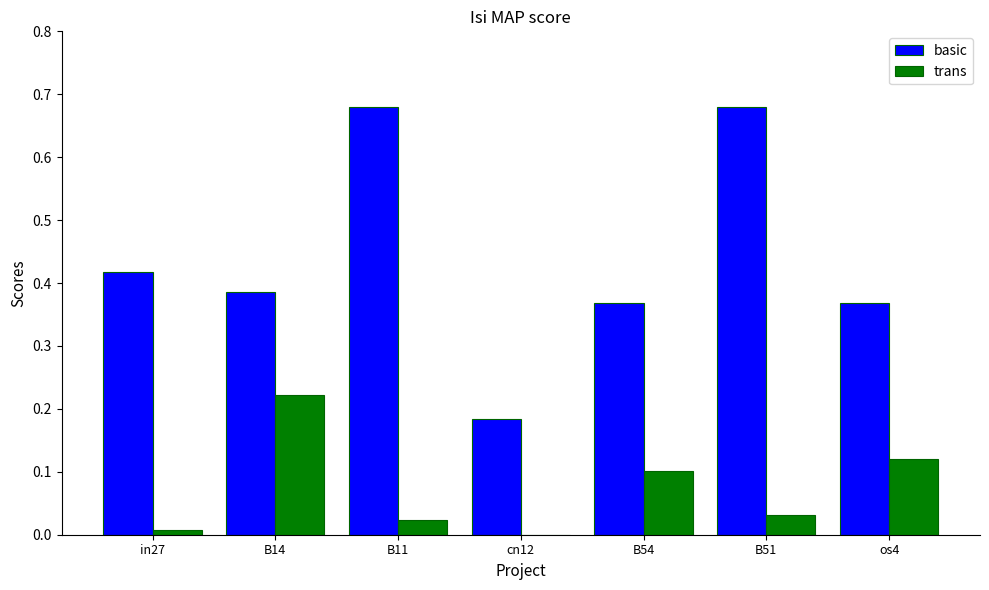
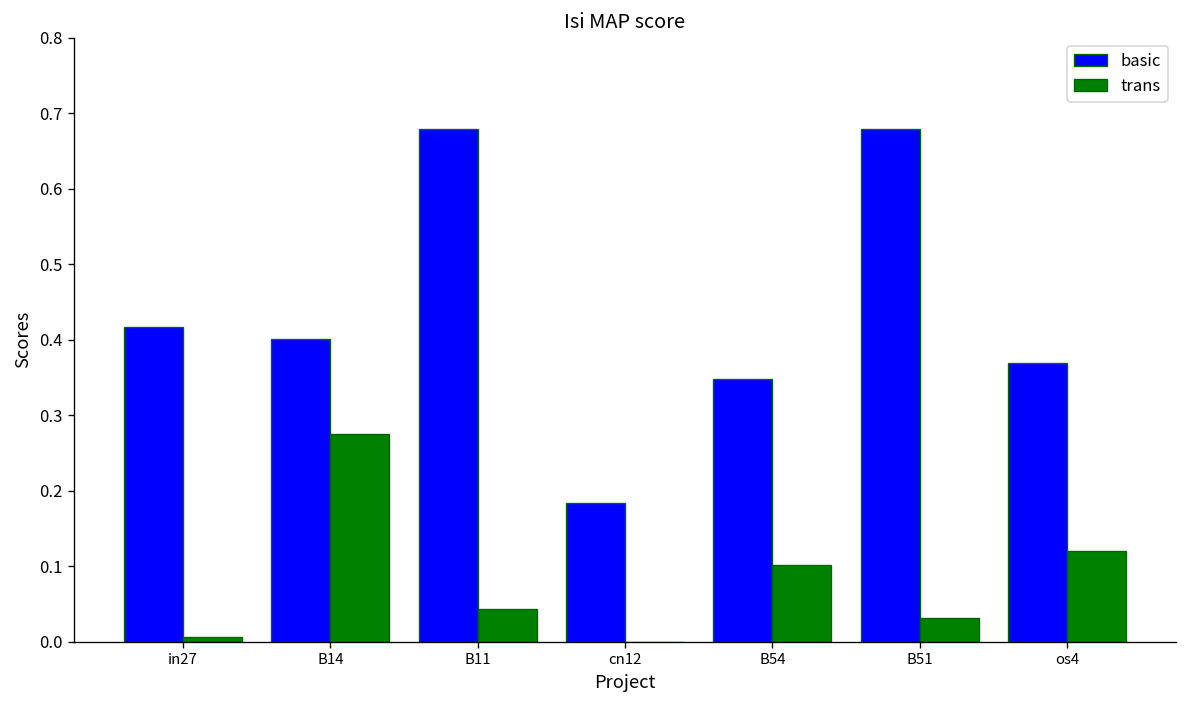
basic, B14: 0.39 -> 0.40
trans, B14: 0.22 -> 0.28
trans, B11: 0.02 -> 0.04
basic, B54: 0.37 -> 0.35
